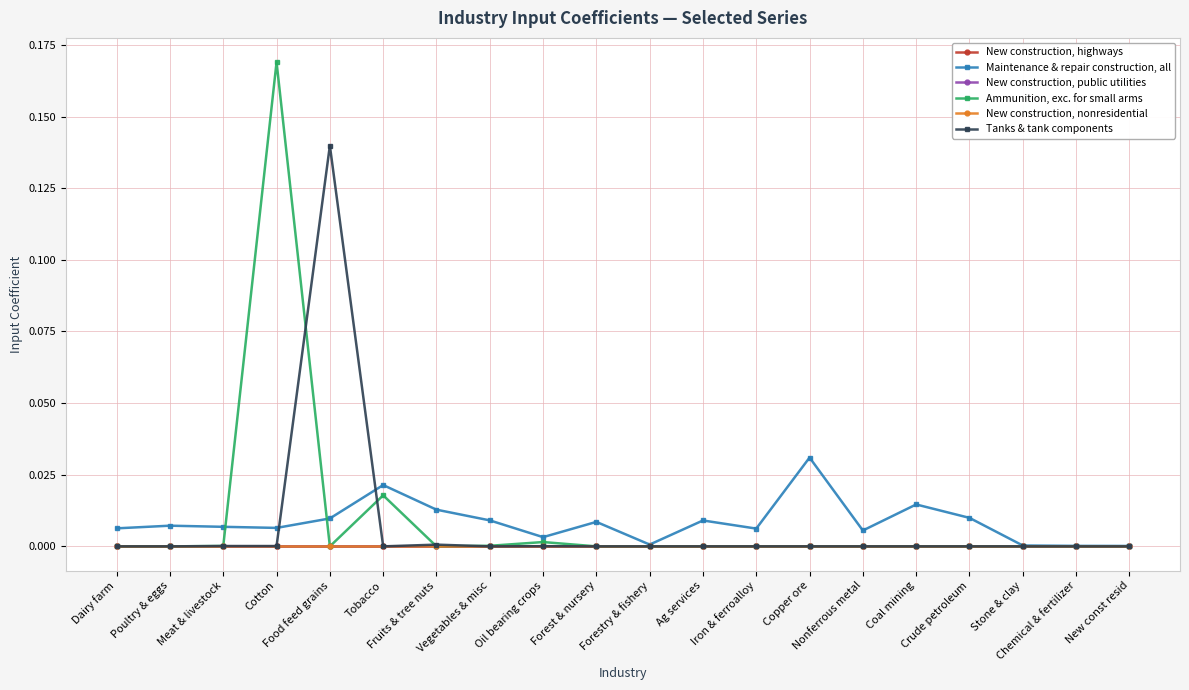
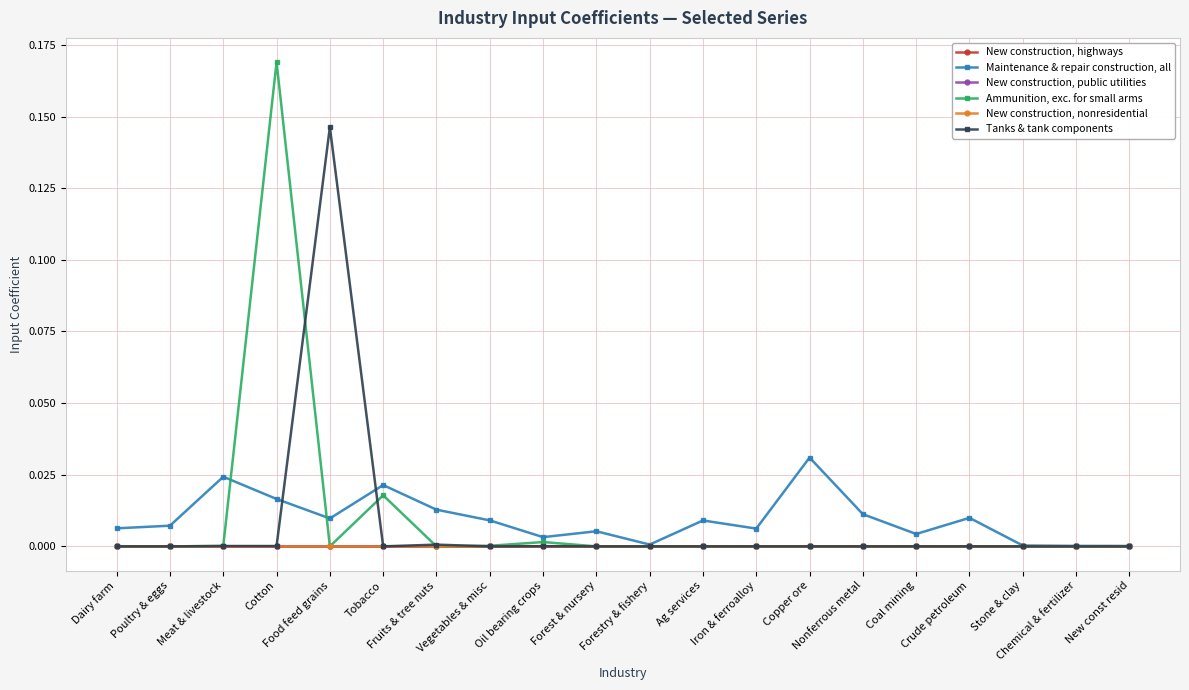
Maintenance & repair construction, all, Meat & livestock: 0.007 -> 0.024
Maintenance & repair construction, all, Cotton: 0.006 -> 0.017
Tanks & tank components, Food feed grains: 0.140 -> 0.146
Maintenance & repair construction, all, Forest & nursery: 0.009 -> 0.005
Maintenance & repair construction, all, Nonferrous metal: 0.006 -> 0.011
Maintenance & repair construction, all, Coal mining: 0.015 -> 0.004
